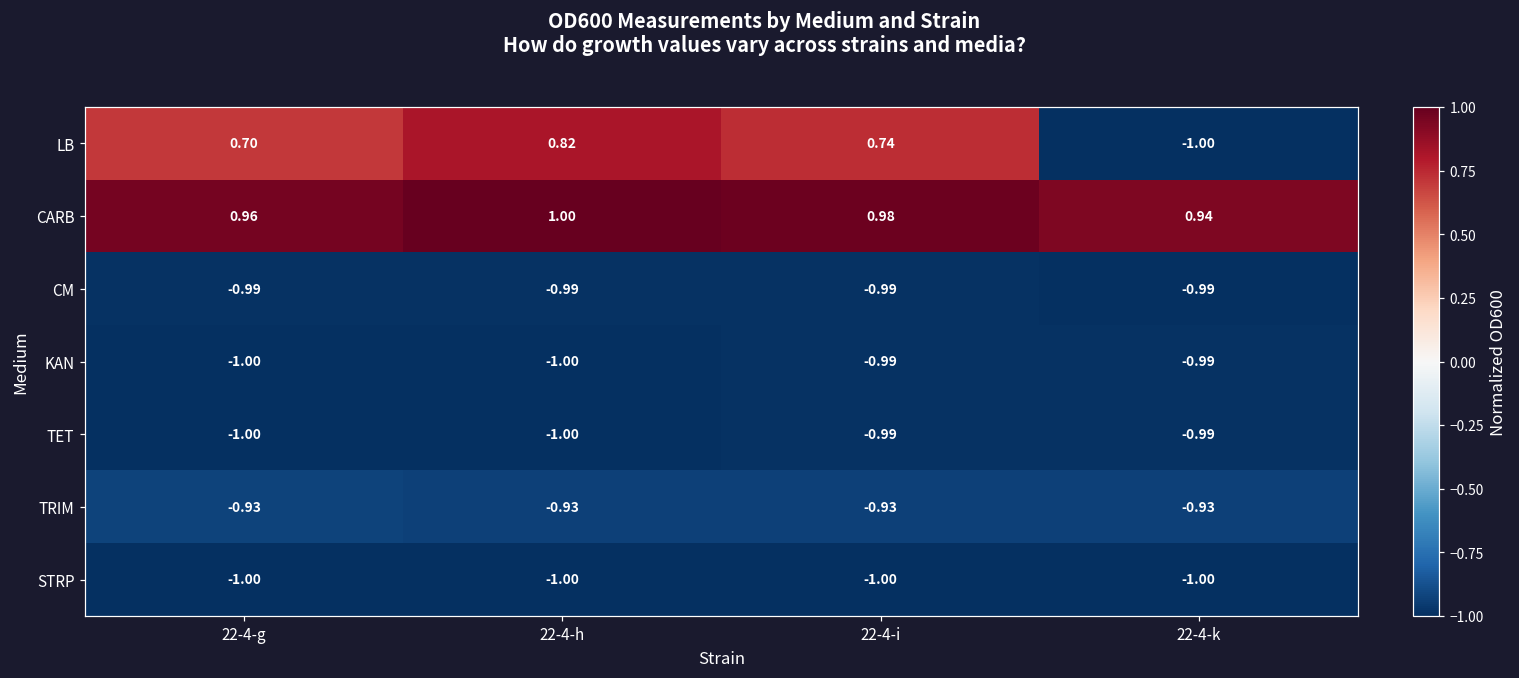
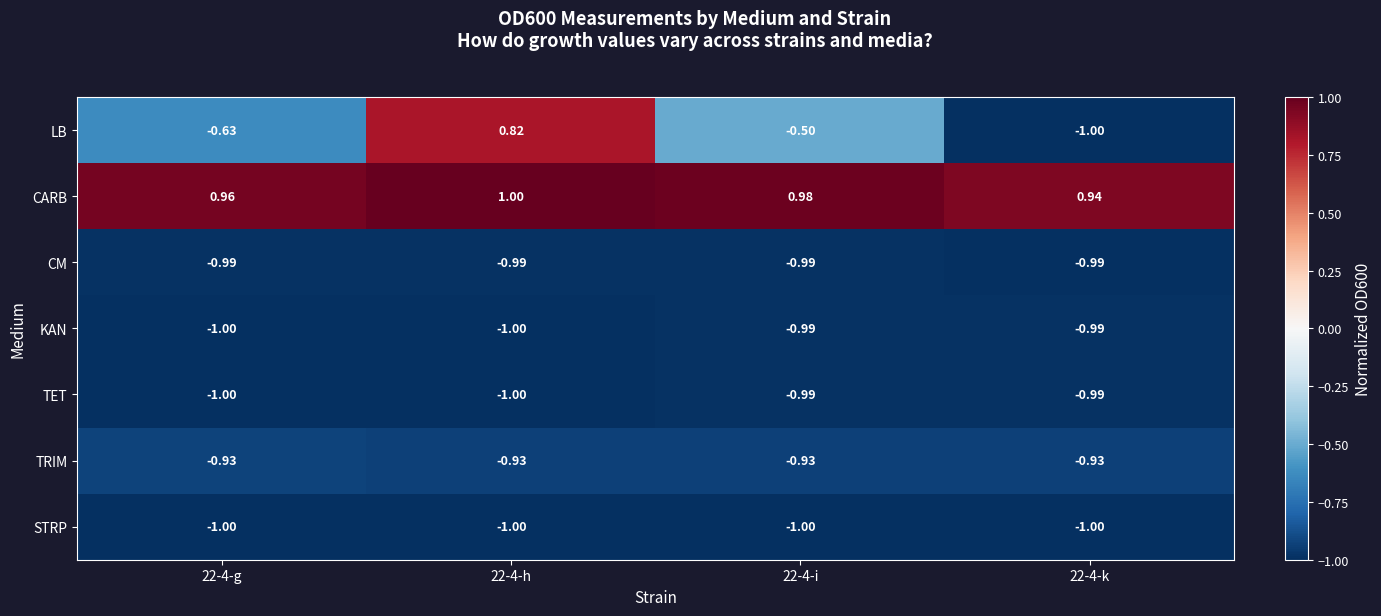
LB, 22-4-g: 0.70 -> -0.63
LB, 22-4-i: 0.74 -> -0.50
